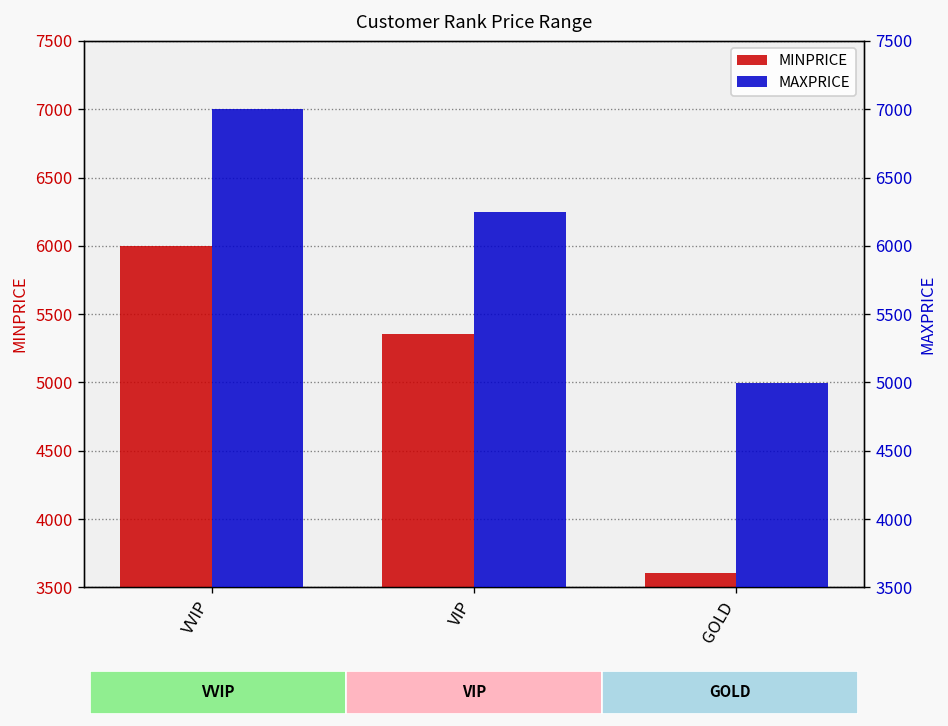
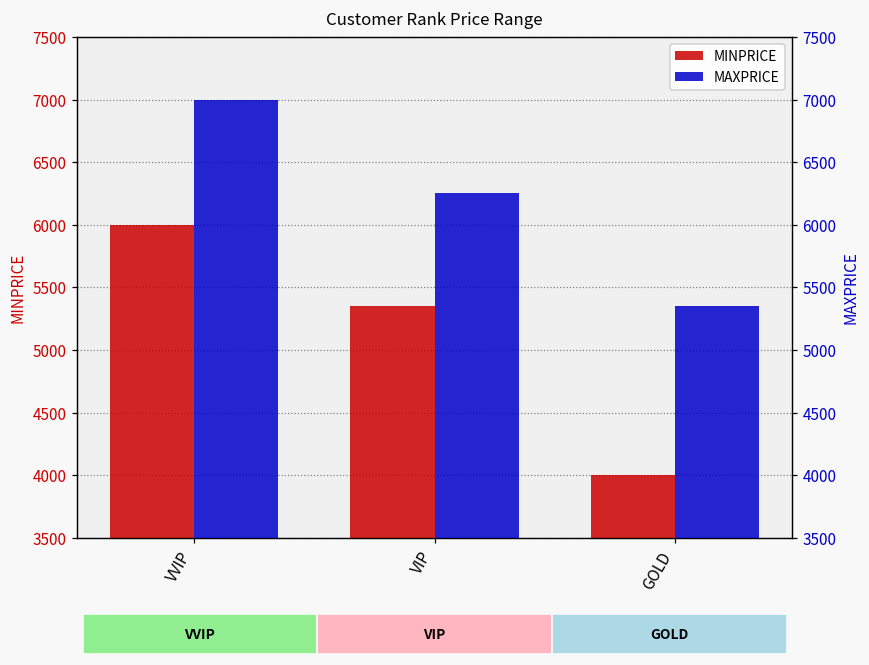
MINPRICE, GOLD: 3600 -> 4000
MAXPRICE, GOLD: 5000 -> 5360
